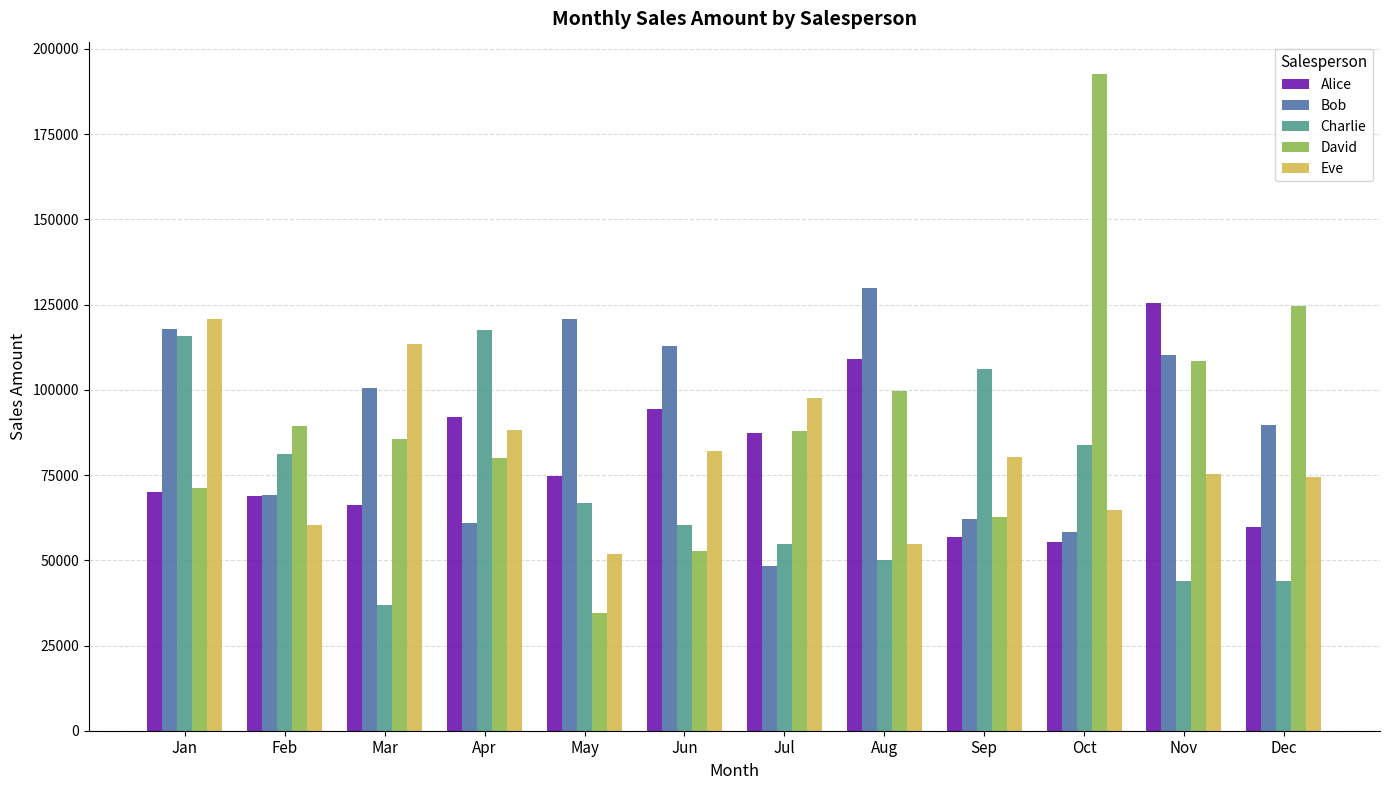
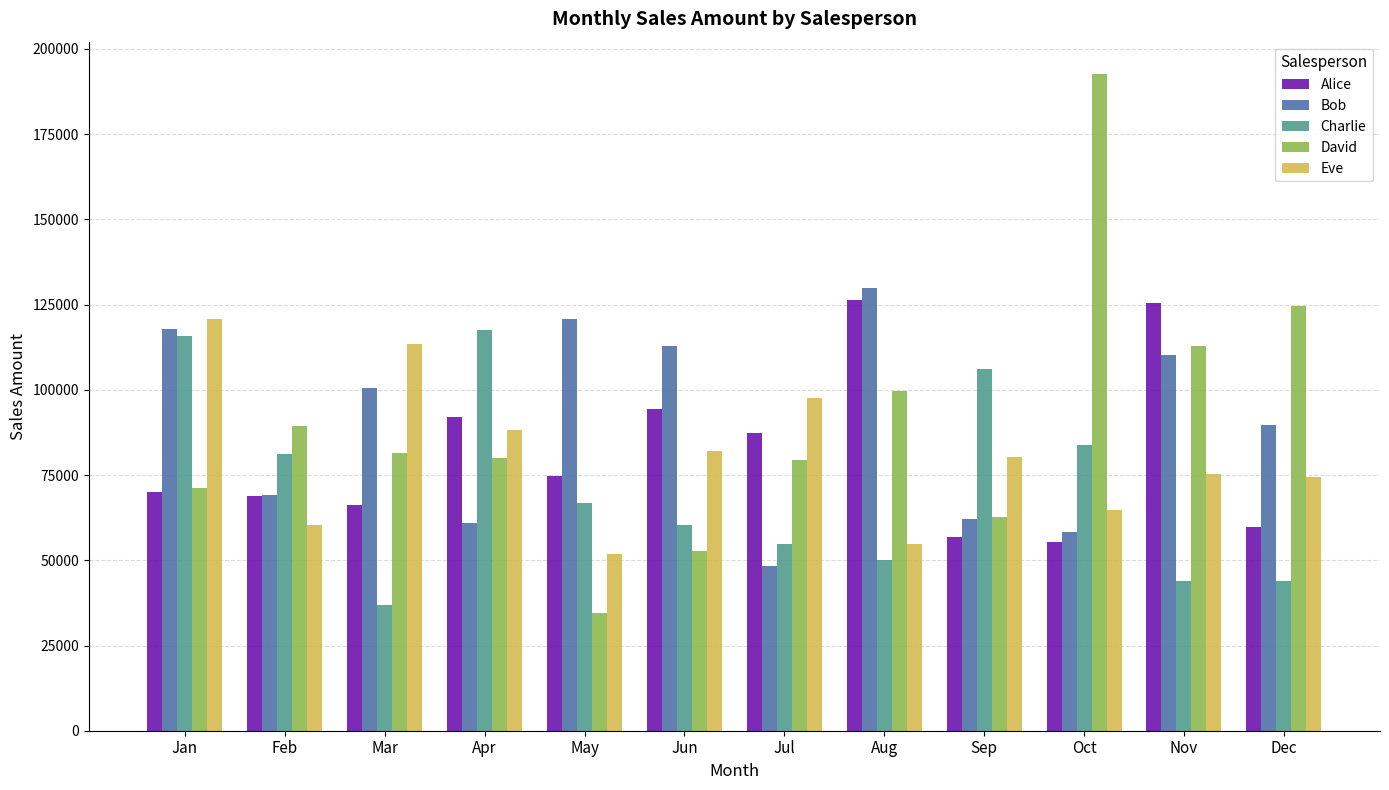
David, Mar: 86000 -> 82000
David, Jul: 88000 -> 80000
Alice, Aug: 109000 -> 126000
David, Nov: 108000 -> 113000
